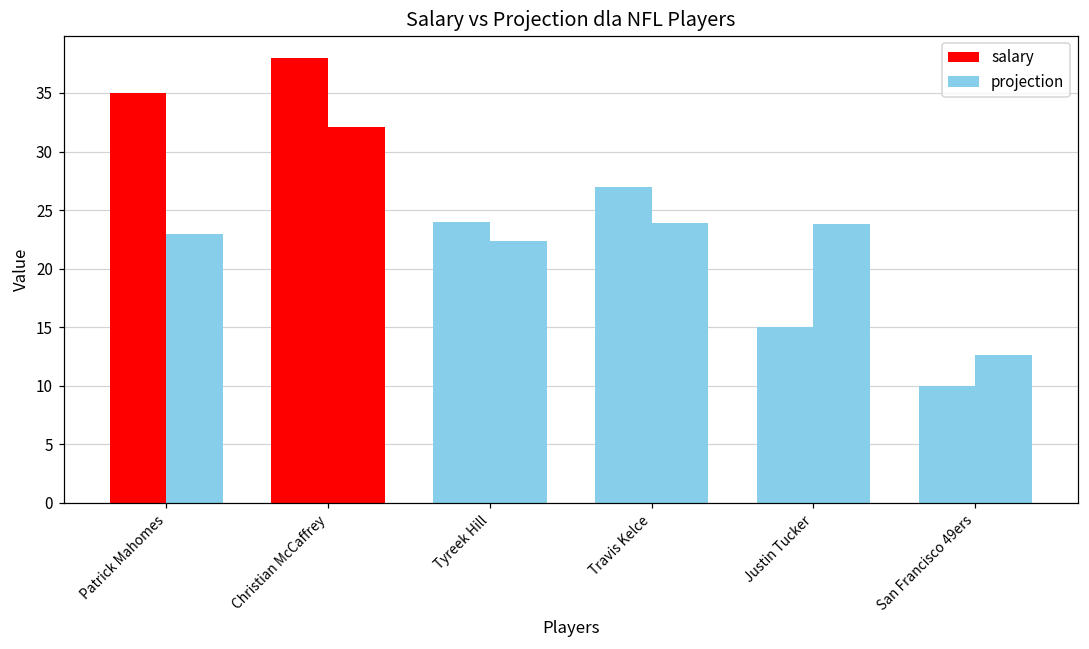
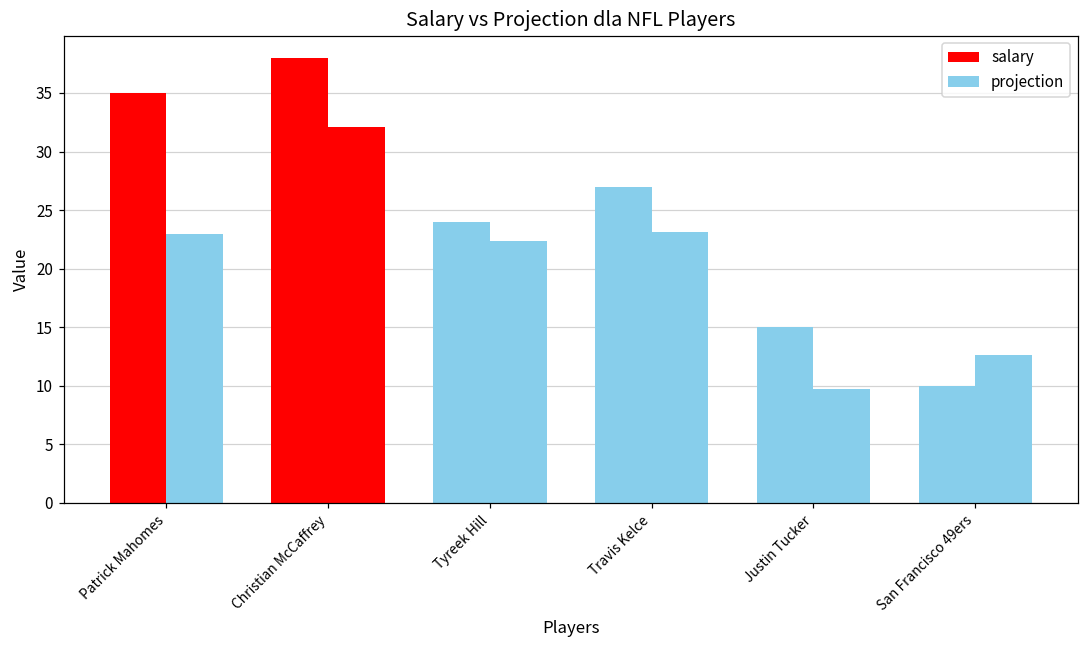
projection, Travis Kelce: 23.9 -> 23.1
projection, Justin Tucker: 23.8 -> 9.7
